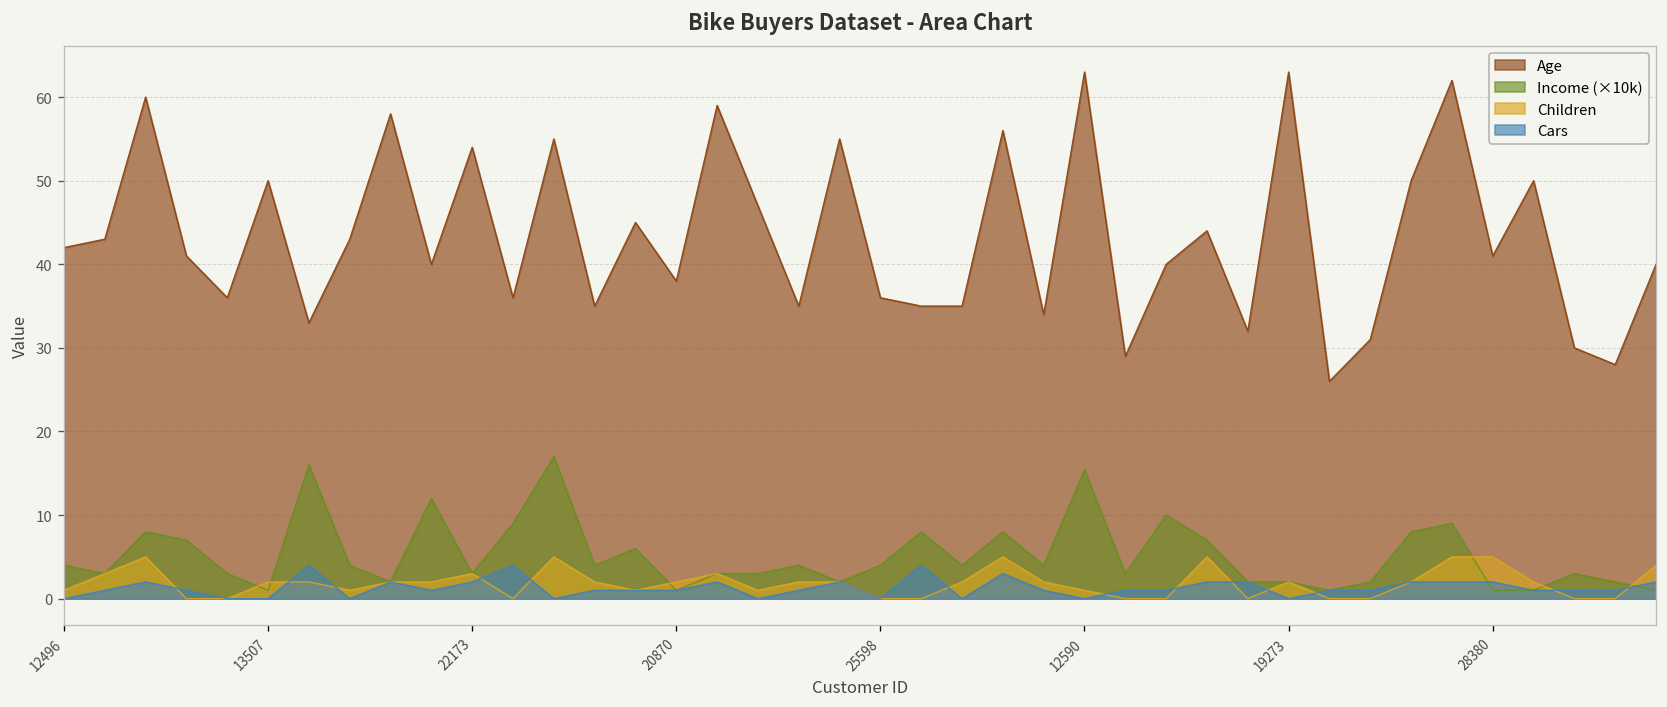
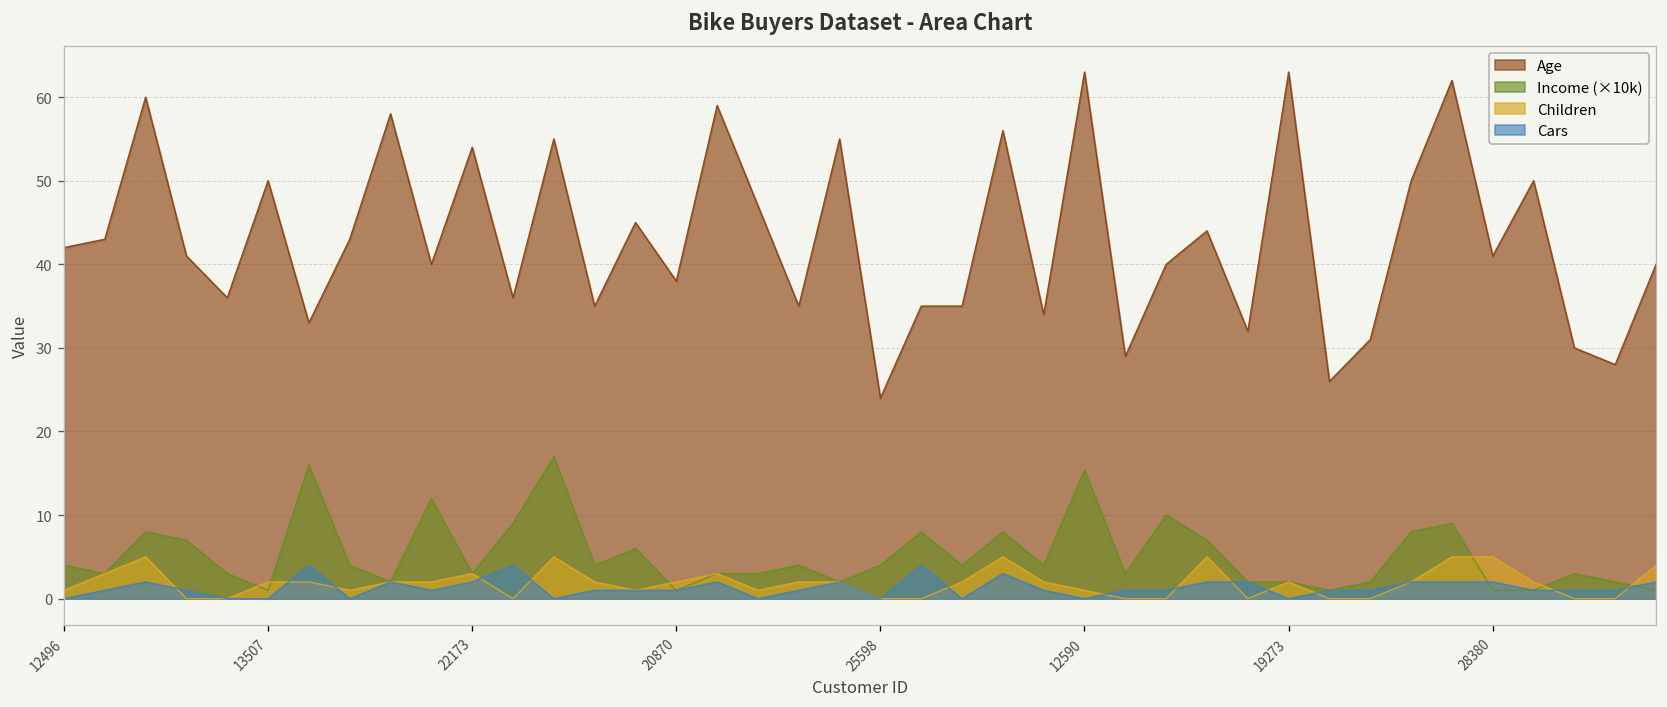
Age, 25598: 36 -> 24
